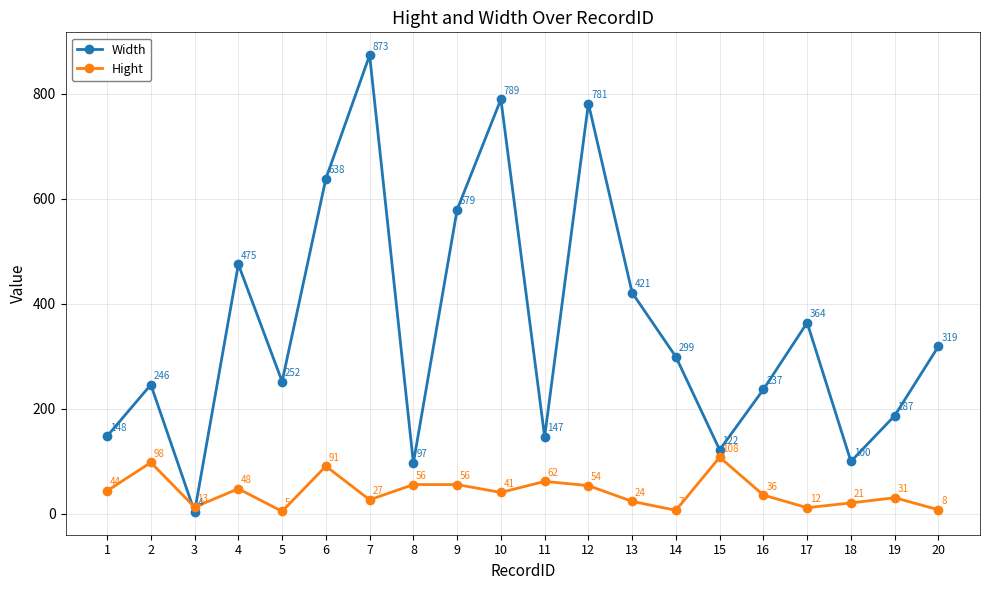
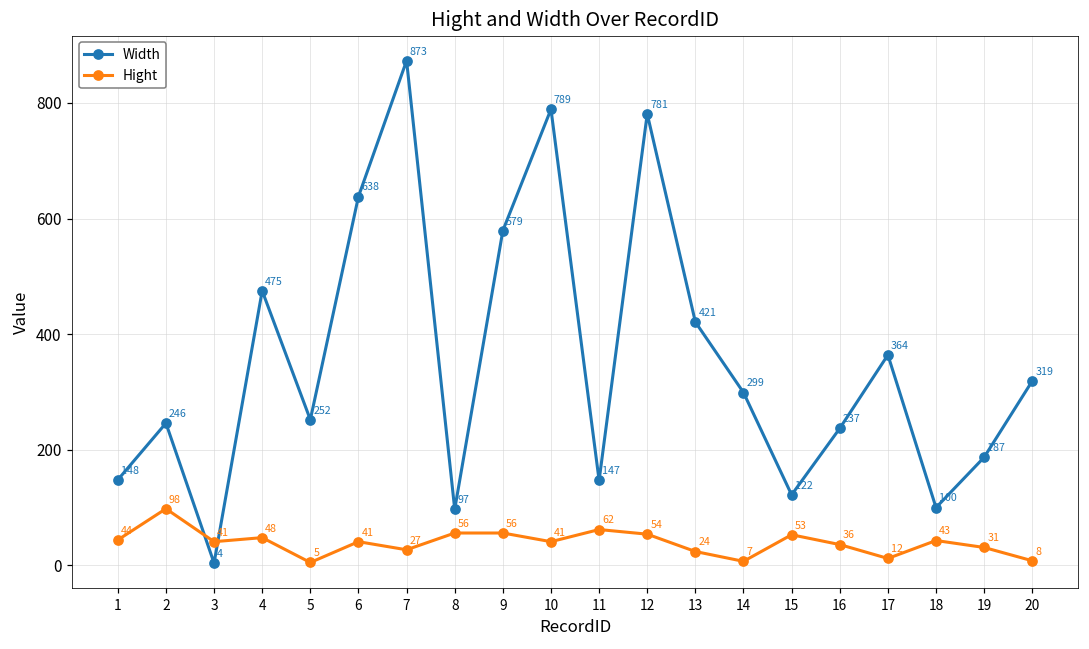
Hight, 3: 13 -> 41
Hight, 6: 91 -> 41
Hight, 15: 108 -> 53
Hight, 18: 21 -> 43
